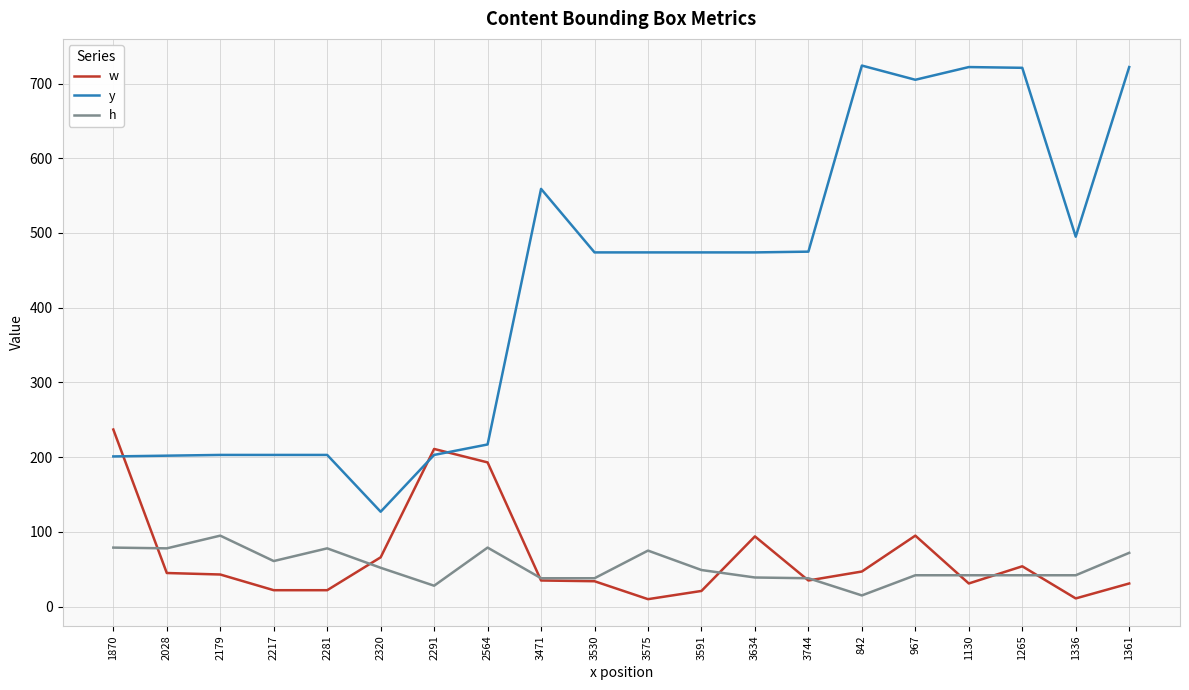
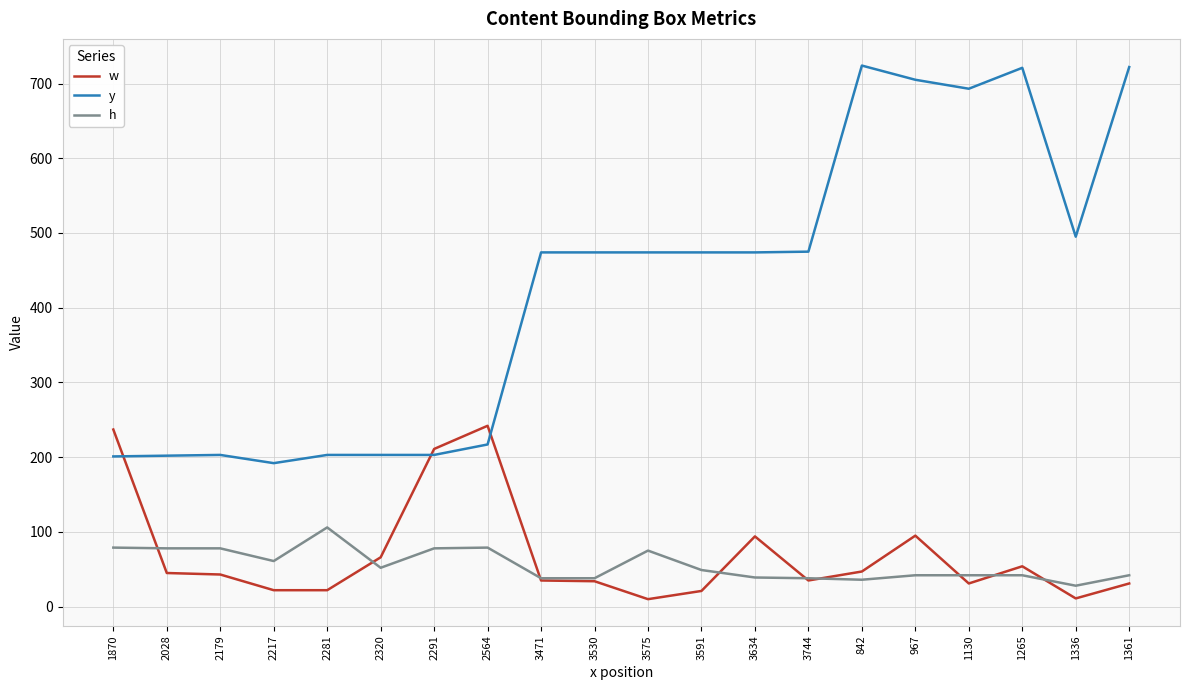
h, 2179: 100 -> 80
y, 2217: 200 -> 190
h, 2281: 80 -> 110
y, 2320: 130 -> 200
h, 2291: 30 -> 80
w, 2564: 190 -> 240
y, 3471: 560 -> 470
h, 842: 20 -> 40
y, 1130: 720 -> 690
h, 1336: 40 -> 30
h, 1361: 70 -> 40
